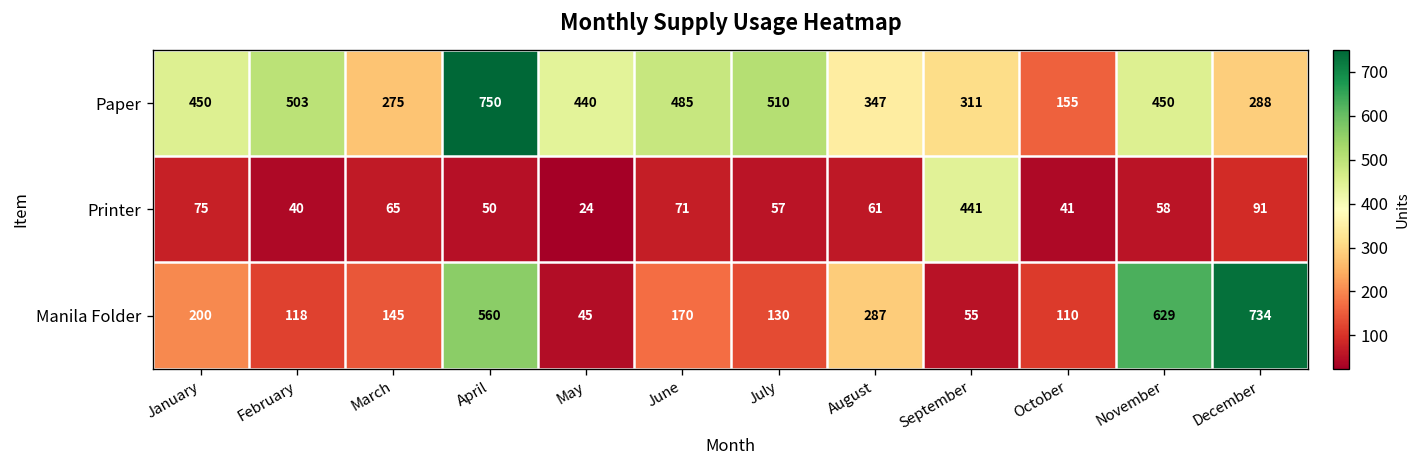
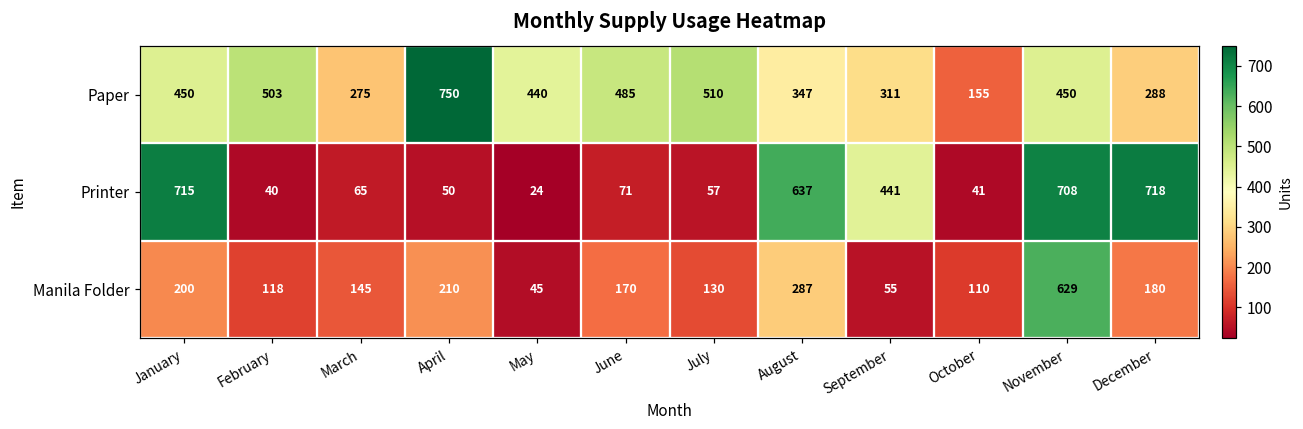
Printer, January: 75 -> 715
Printer, August: 61 -> 637
Printer, November: 58 -> 708
Printer, December: 91 -> 718
Manila Folder, April: 560 -> 210
Manila Folder, December: 734 -> 180
